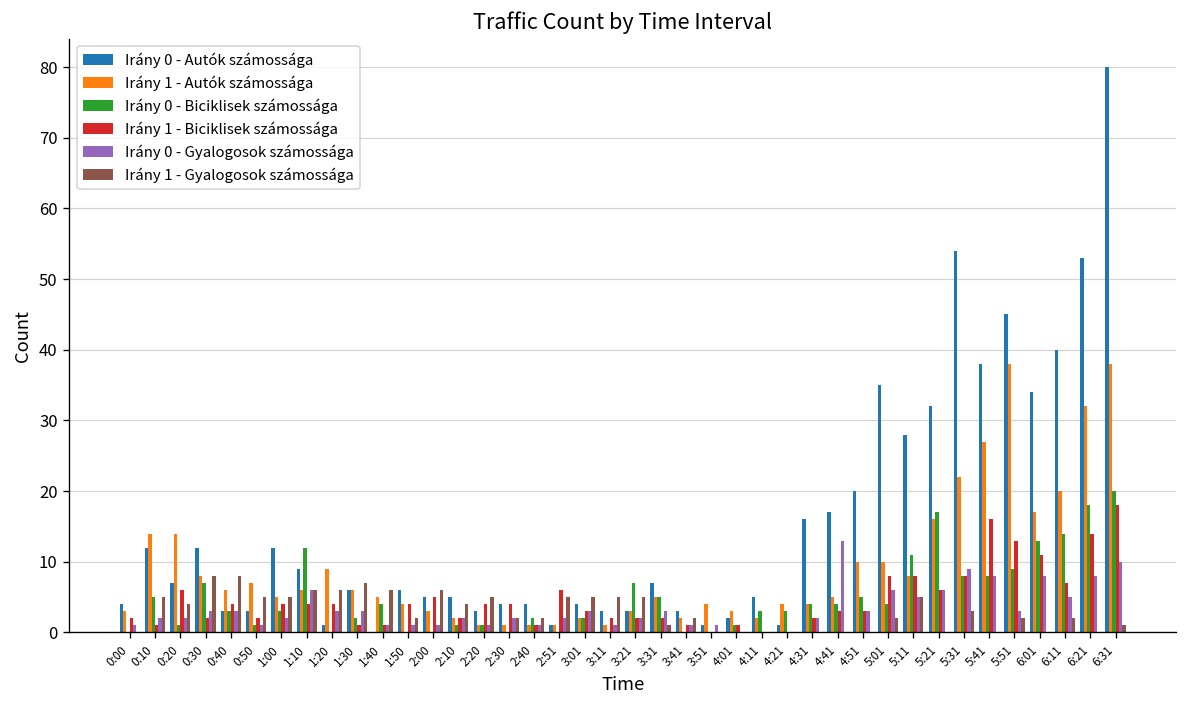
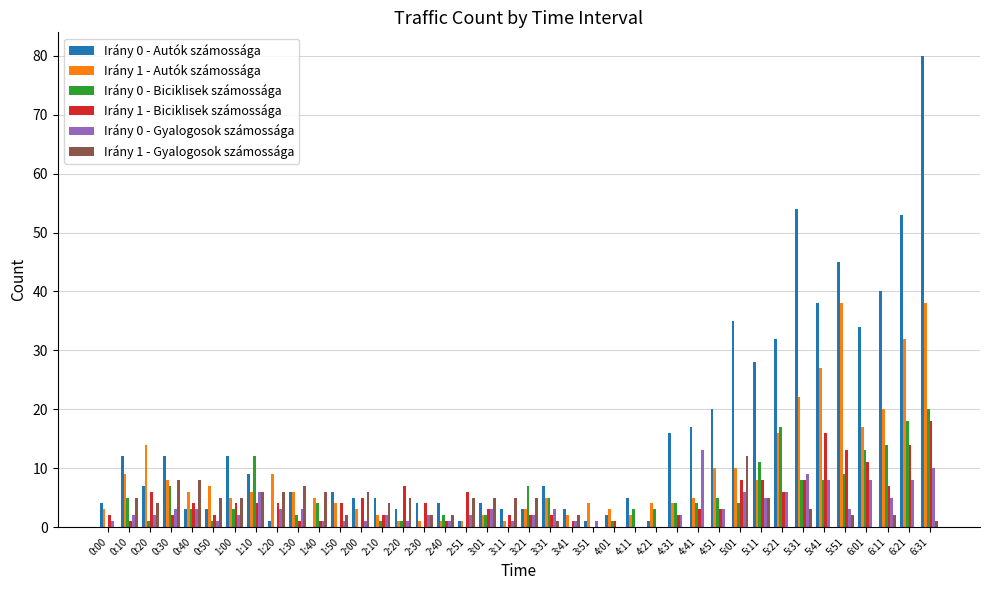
Irány 1 - Autók számossága, 0:10: 14 -> 9
Irány 1 - Biciklisek számossága, 2:20: 4 -> 7
Irány 1 - Gyalogosok számossága, 5:01: 2 -> 12
